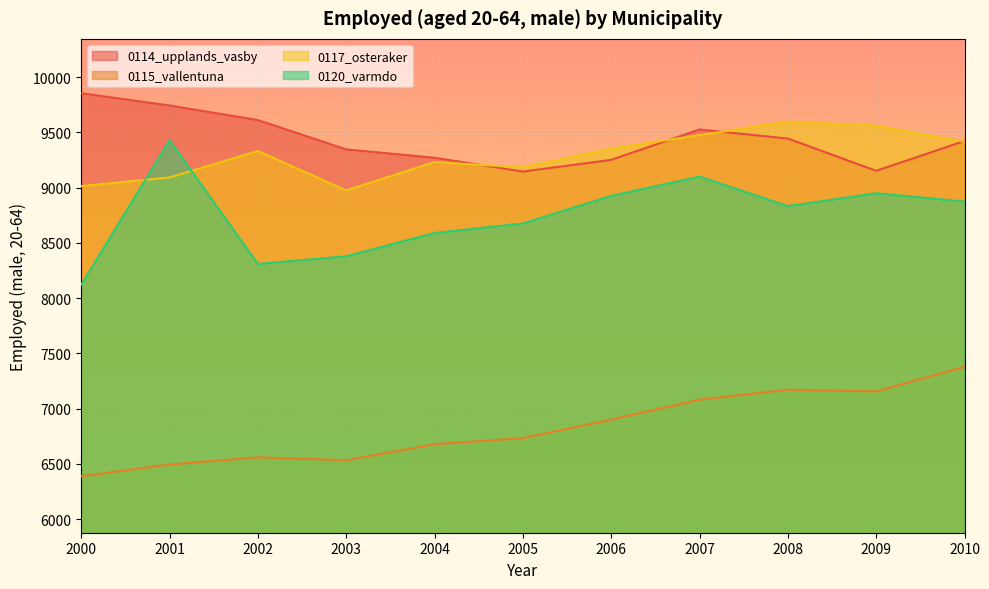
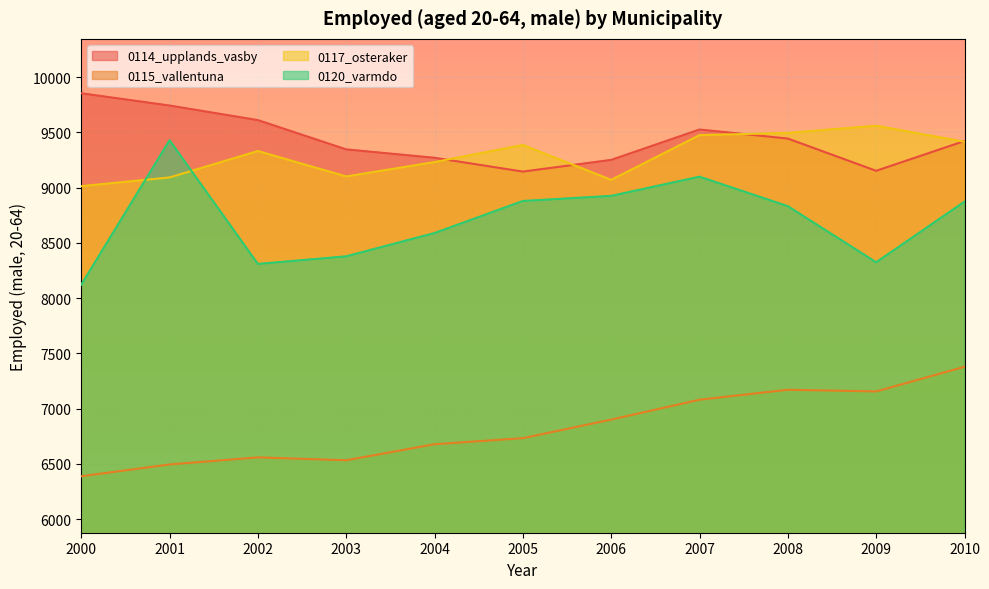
0117_osteraker, 2003: 8980 -> 9100
0117_osteraker, 2005: 9180 -> 9390
0120_varmdo, 2005: 8680 -> 8880
0117_osteraker, 2006: 9350 -> 9070
0117_osteraker, 2008: 9600 -> 9500
0120_varmdo, 2009: 8950 -> 8330
